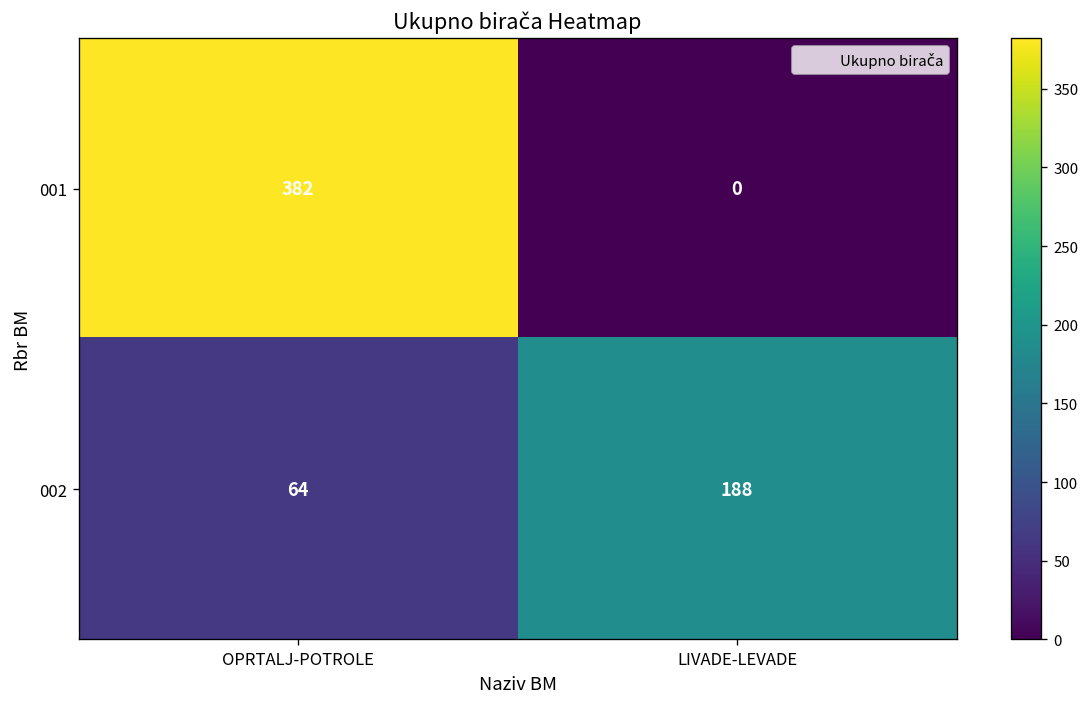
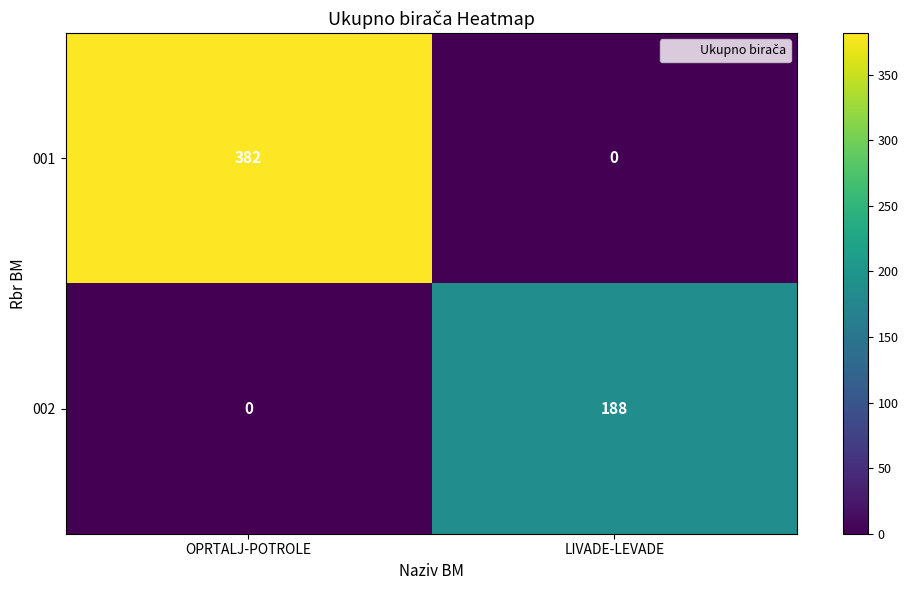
002, OPRTALJ-POTROLE: 64 -> 0
